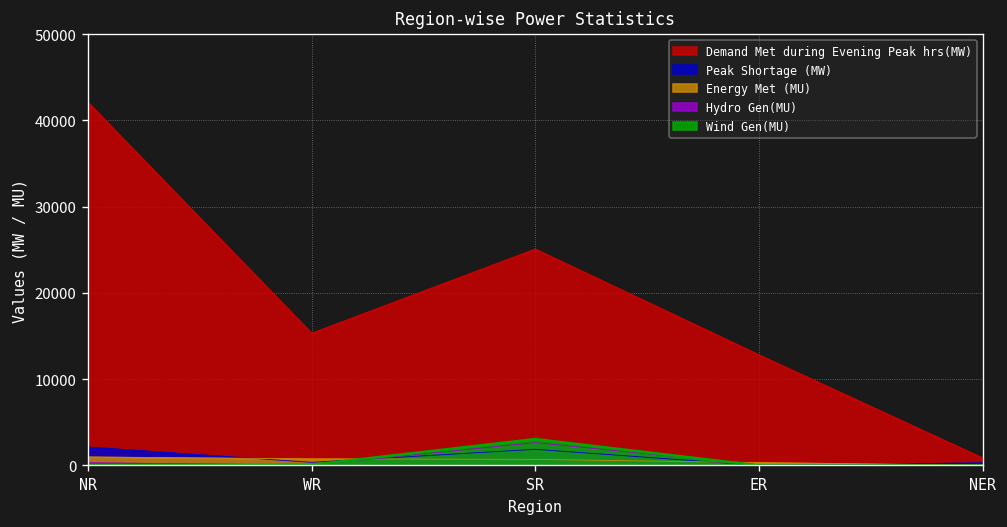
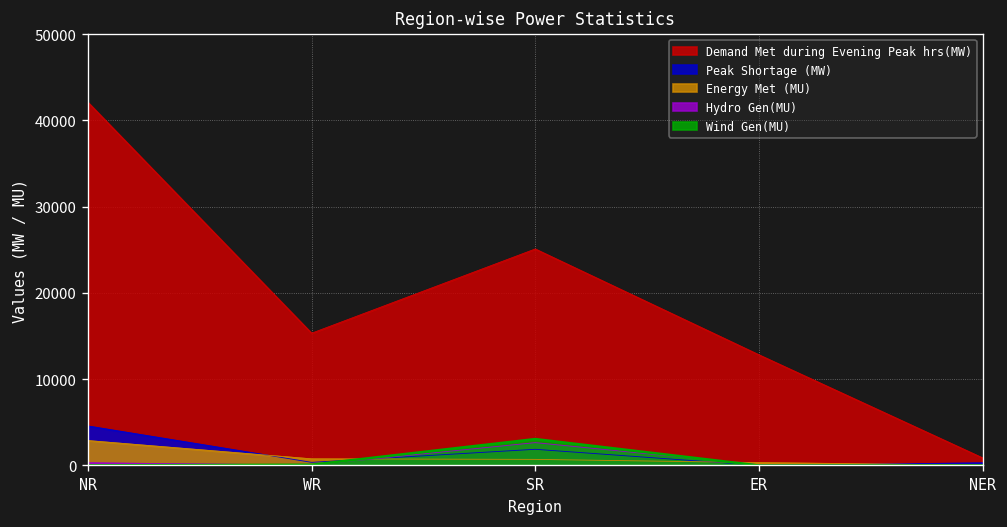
Peak Shortage (MW), NR: 2000 -> 5000
Energy Met (MU), NR: 1000 -> 3000
